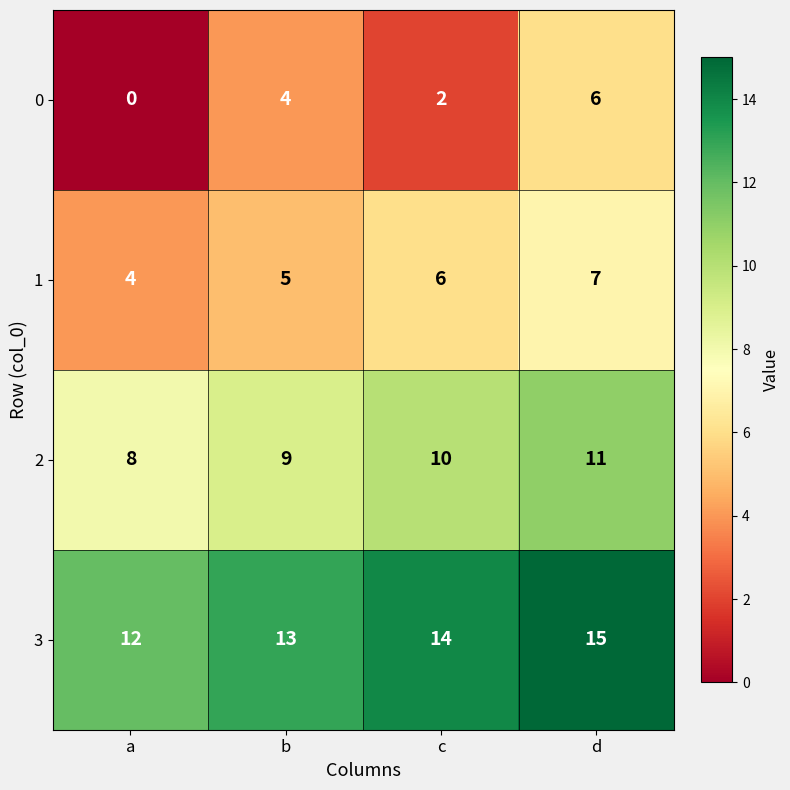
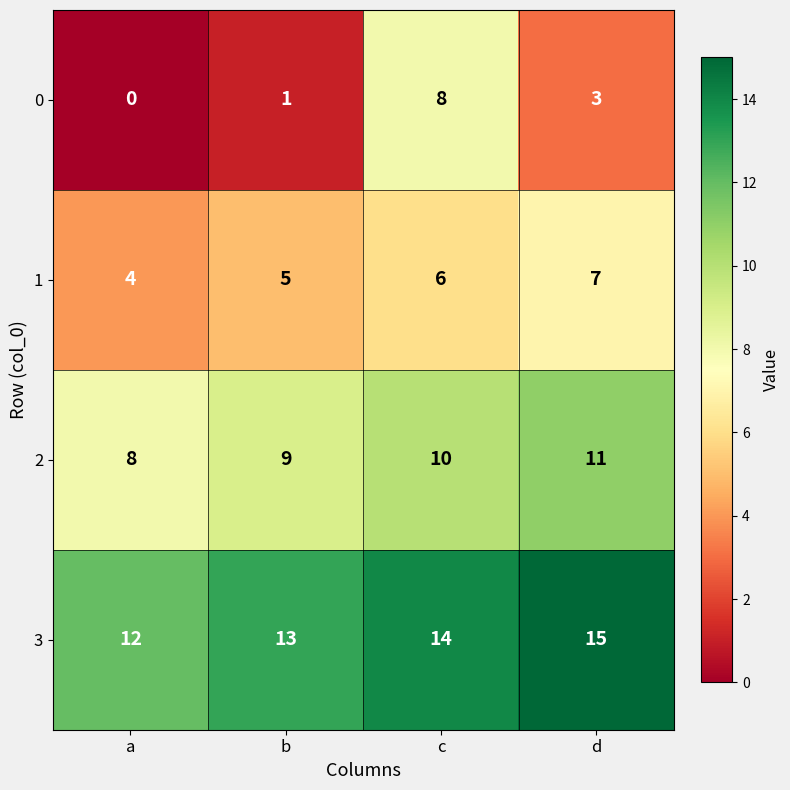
0, b: 4 -> 1
0, c: 2 -> 8
0, d: 6 -> 3
